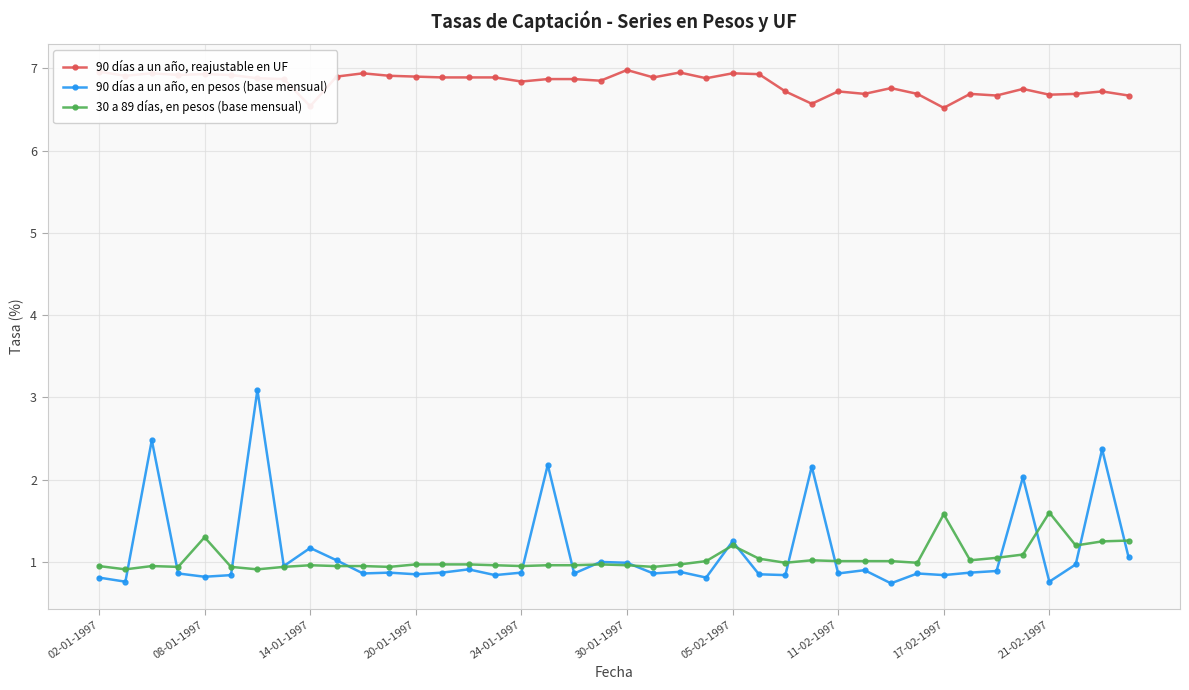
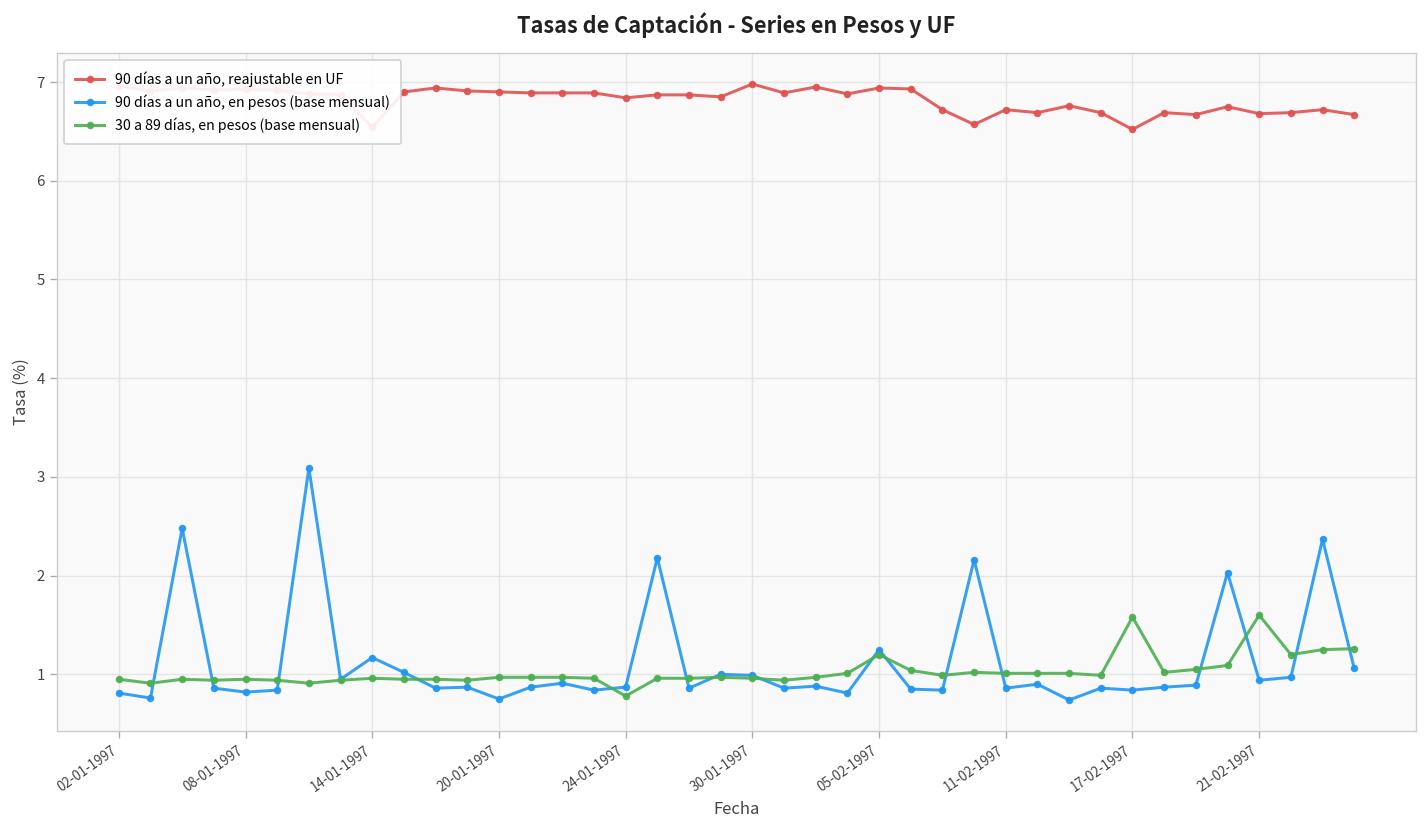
30 a 89 días, en pesos (base mensual), 08-01-1997: 1.3 -> 1.0
90 días a un año, en pesos (base mensual), 20-01-1997: 0.9 -> 0.8
30 a 89 días, en pesos (base mensual), 24-01-1997: 1.0 -> 0.8
90 días a un año, en pesos (base mensual), 21-02-1997: 0.8 -> 0.9
